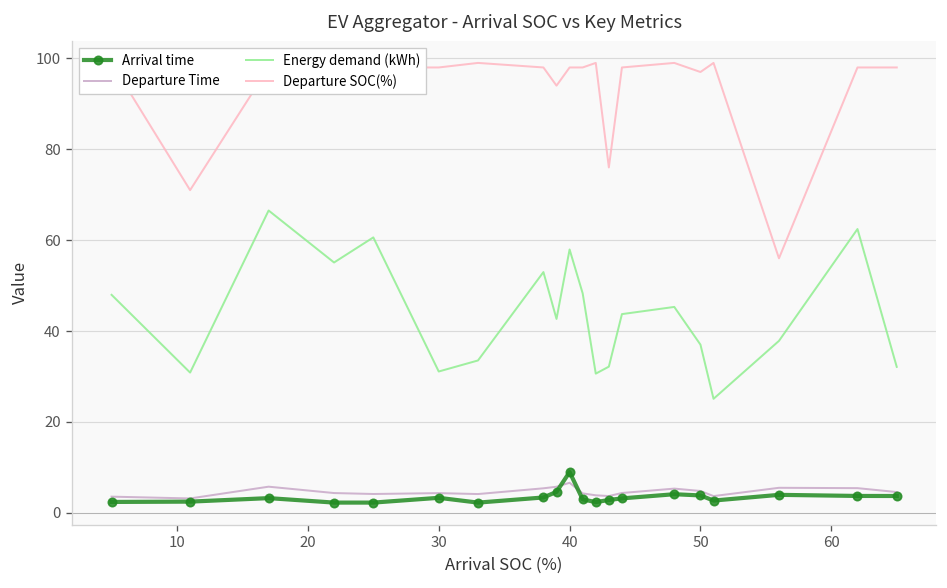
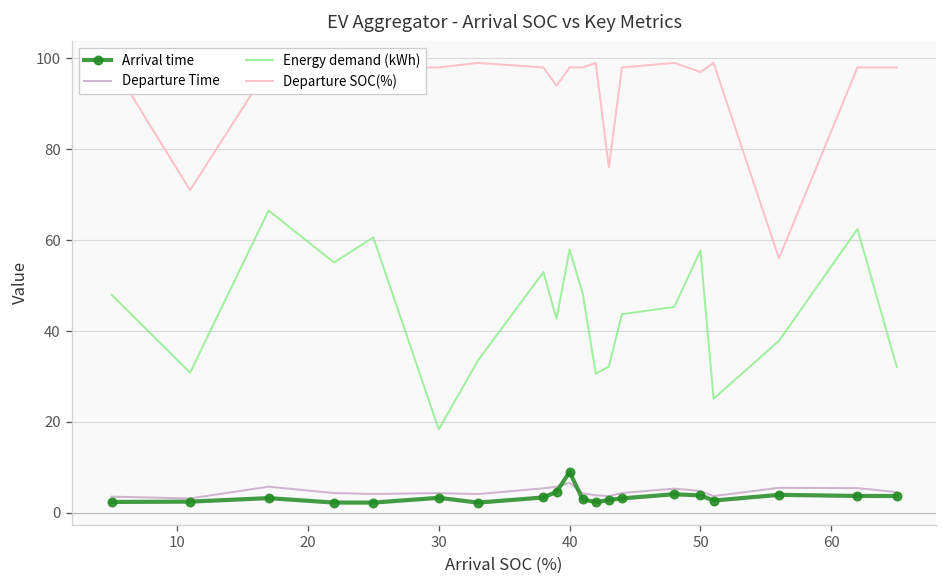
Energy demand (kWh), 30: 31 -> 18
Energy demand (kWh), 50: 37 -> 58
